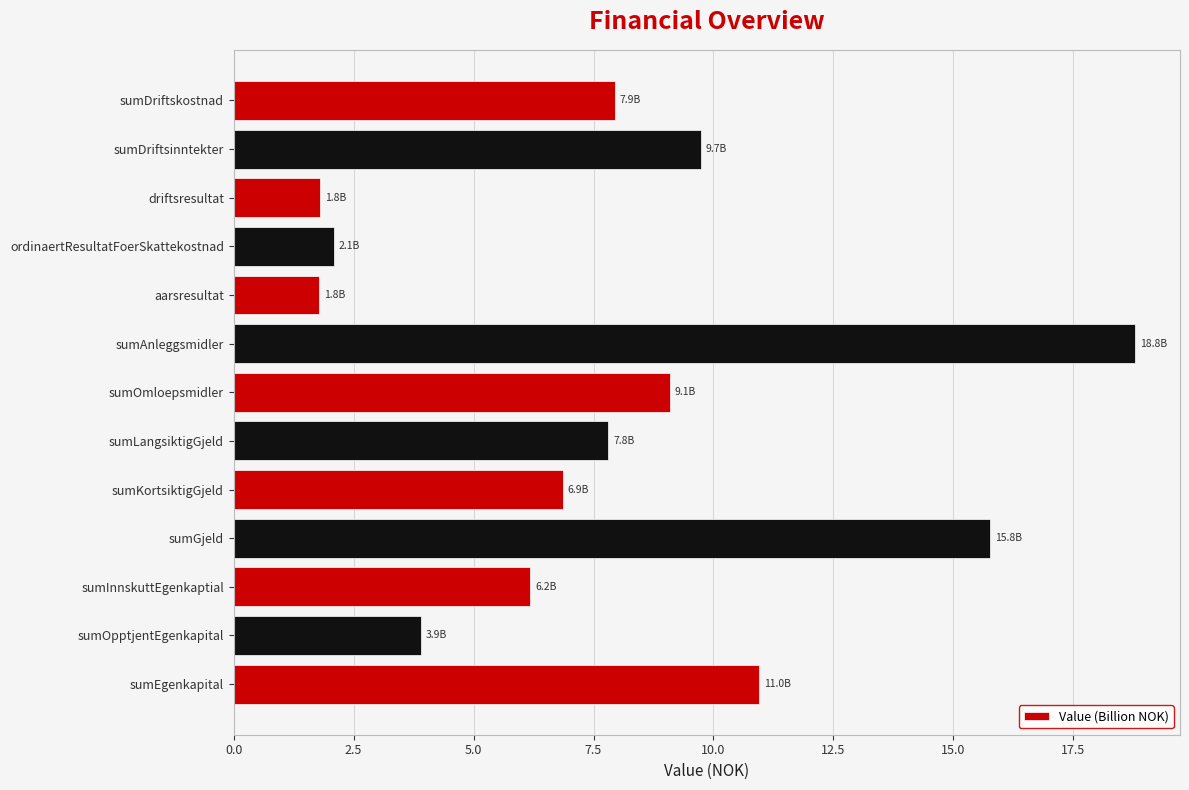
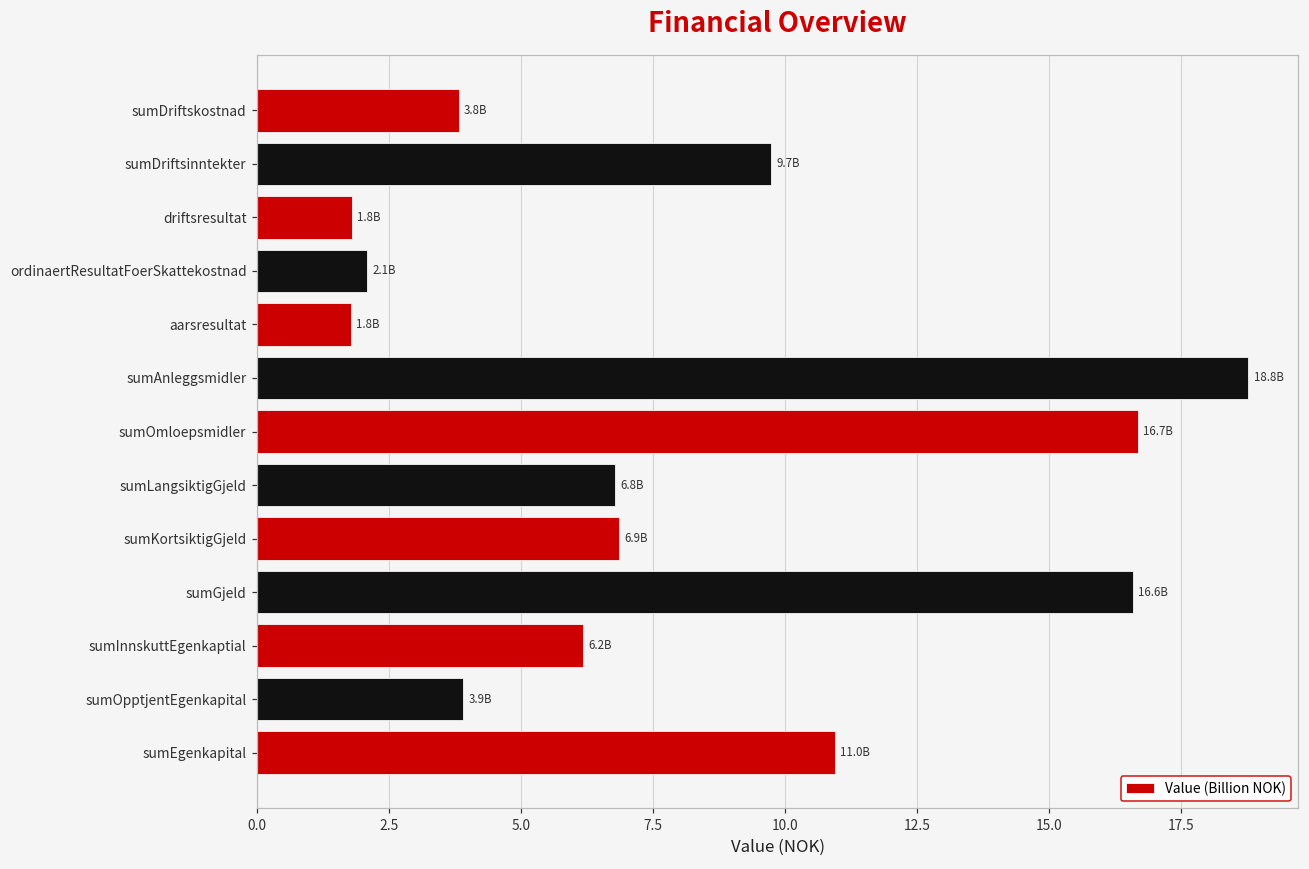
sumDriftskostnad: 7.9B -> 3.8B
sumOmloepsmidler: 9.1B -> 16.7B
sumLangsiktigGjeld: 7.8B -> 6.8B
sumGjeld: 15.8B -> 16.6B
